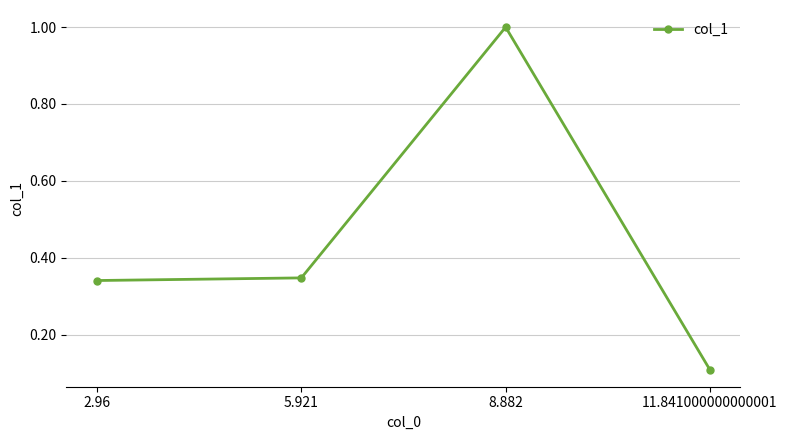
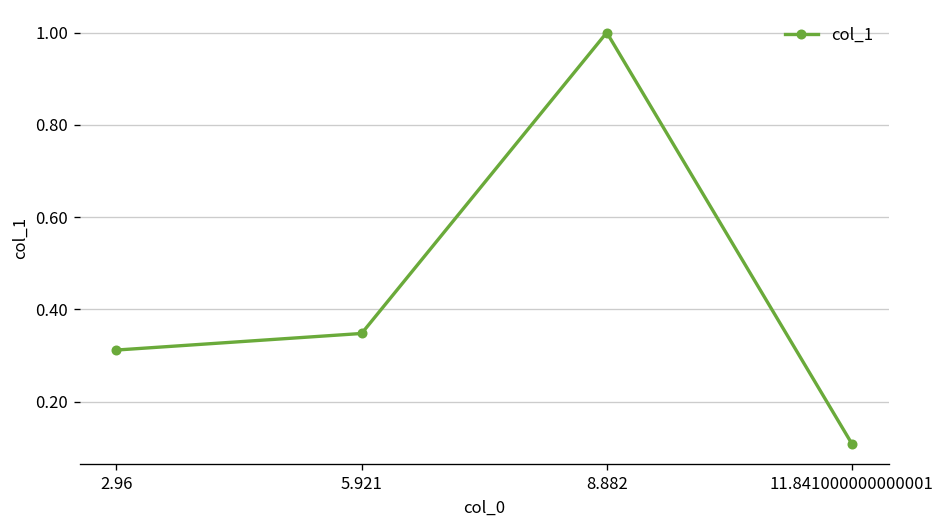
2.96: 0.34 -> 0.31
